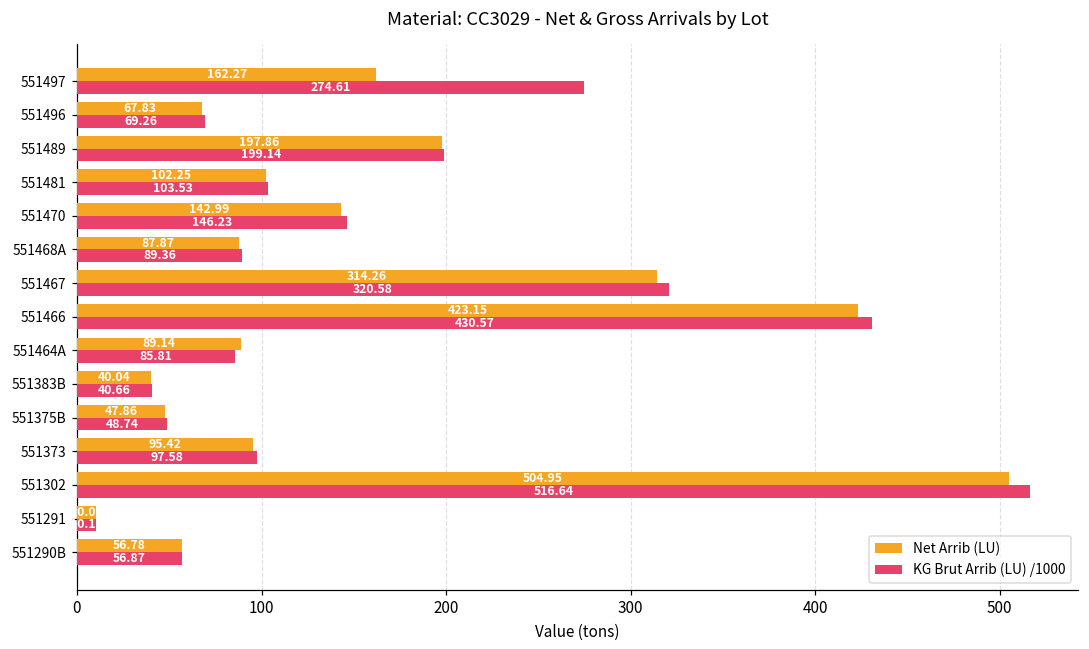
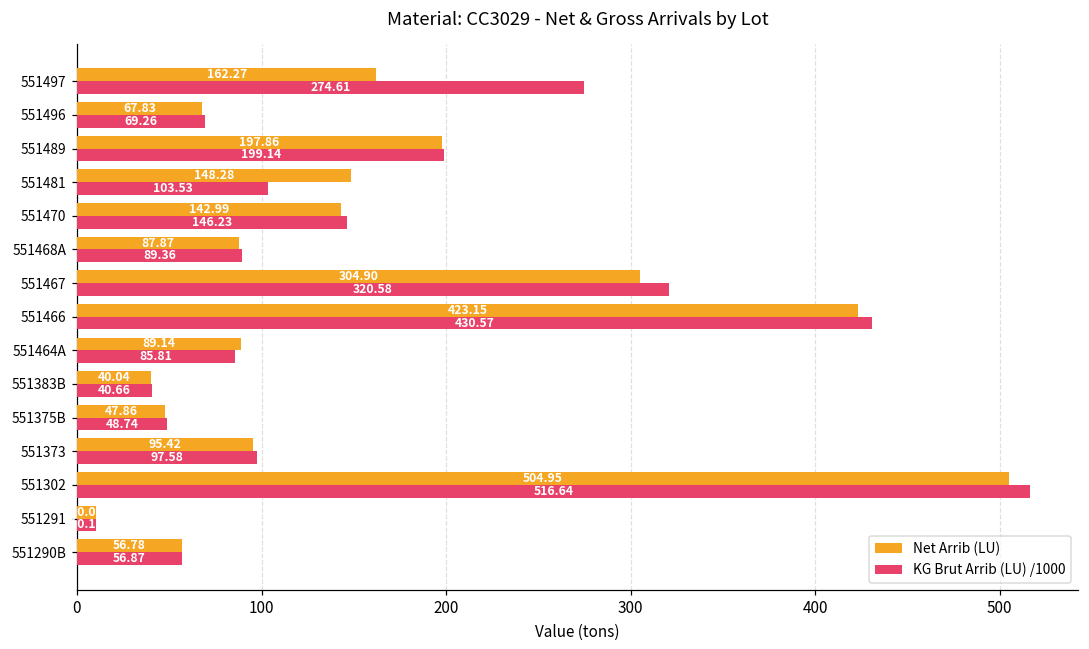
Net Arrib (LU), 551481: 102.25 -> 148.28
Net Arrib (LU), 551467: 314.26 -> 304.90
